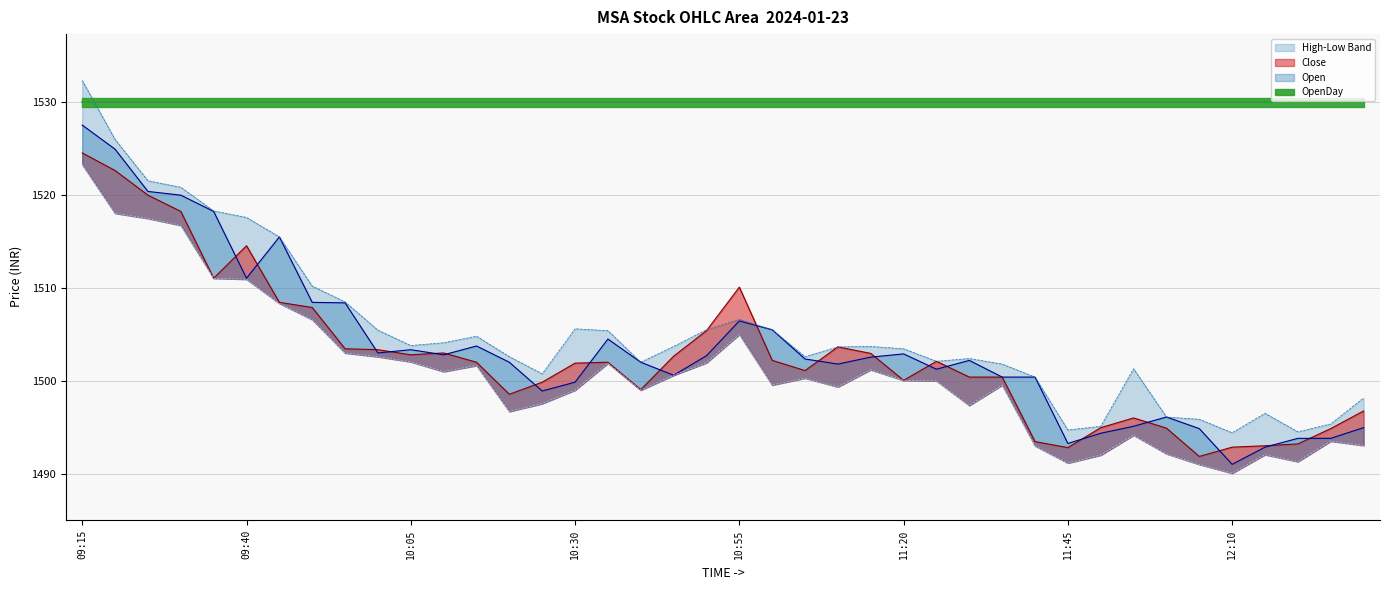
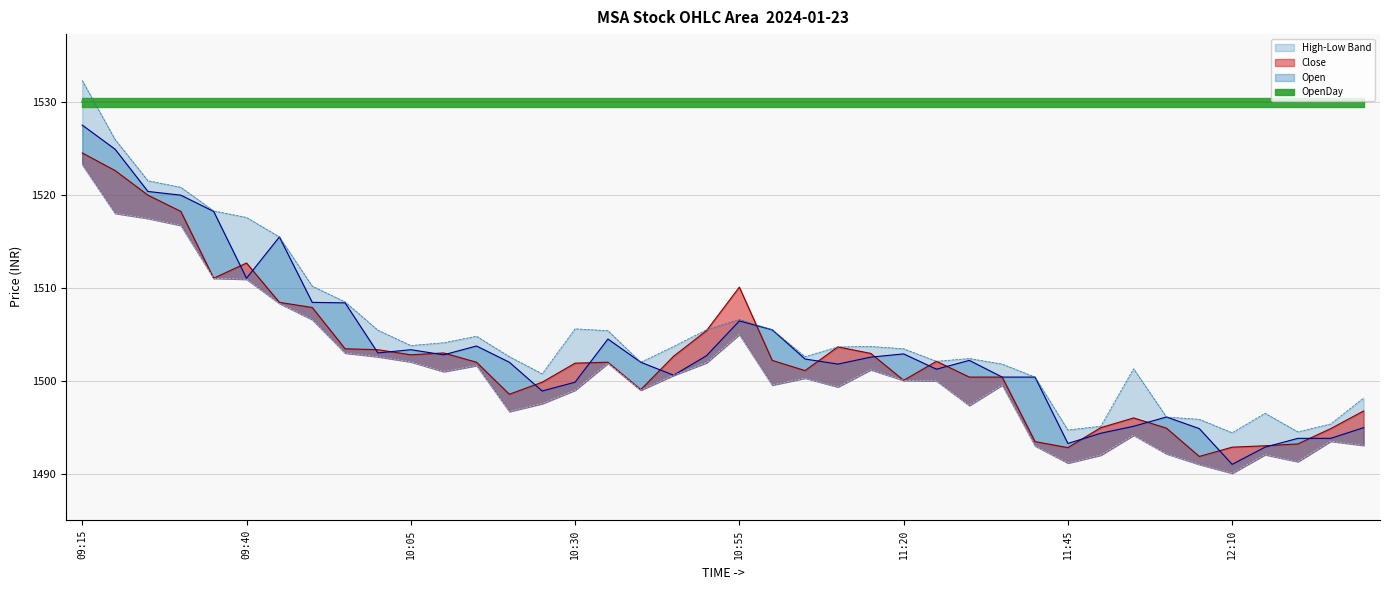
Close, 09:40: 1515 -> 1513
